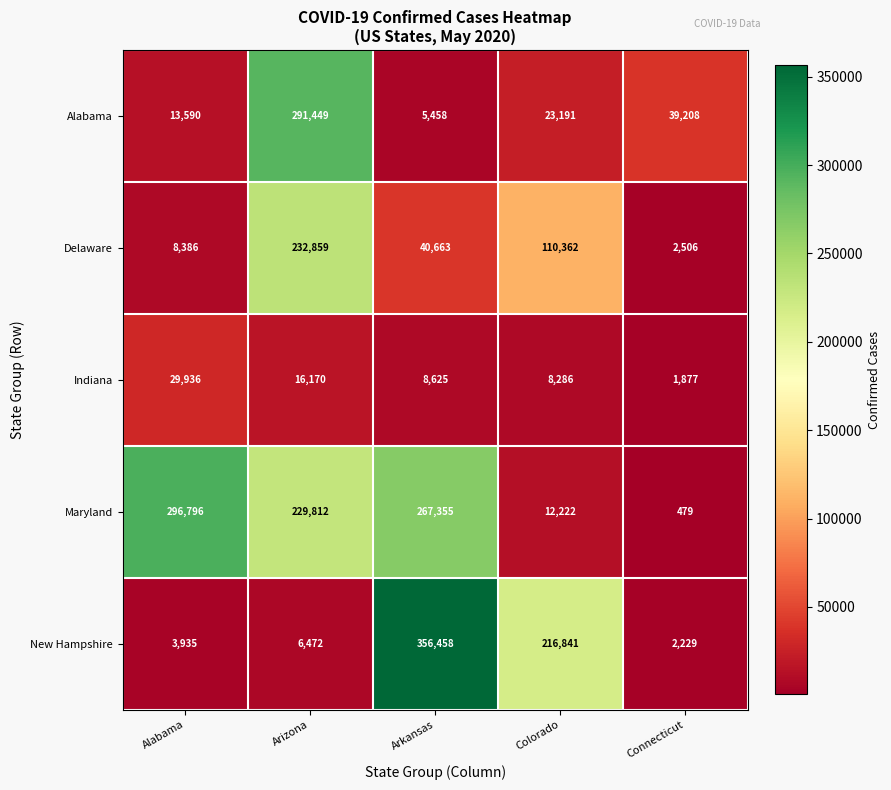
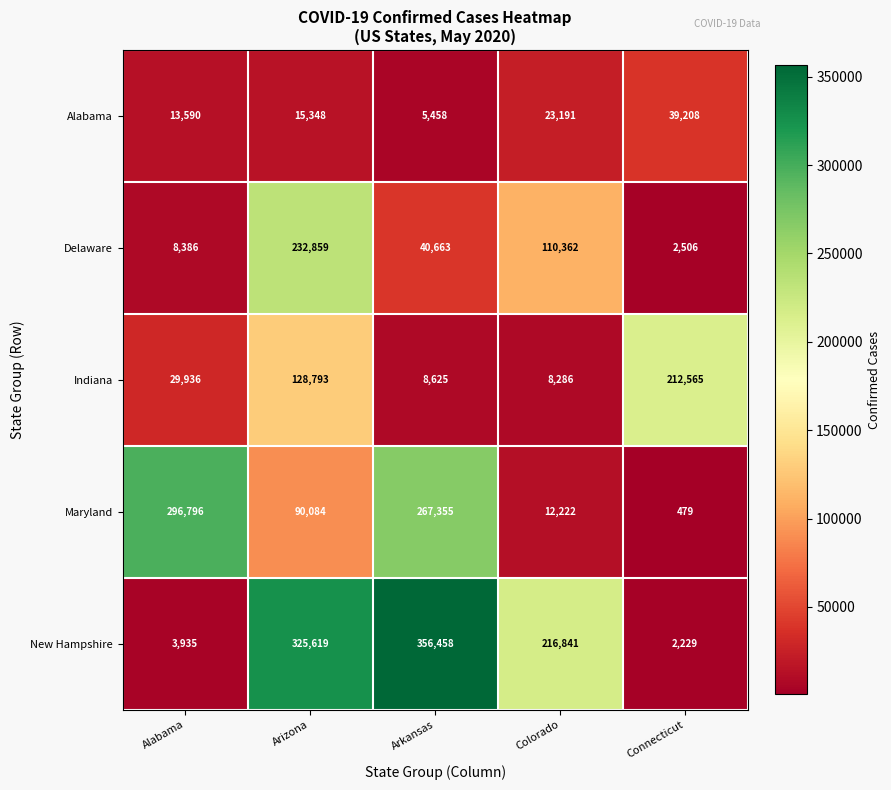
Alabama, Arizona: 291,449 -> 15,348
Indiana, Arizona: 16,170 -> 128,793
Indiana, Connecticut: 1,877 -> 212,565
Maryland, Arizona: 229,812 -> 90,084
New Hampshire, Arizona: 6,472 -> 325,619
